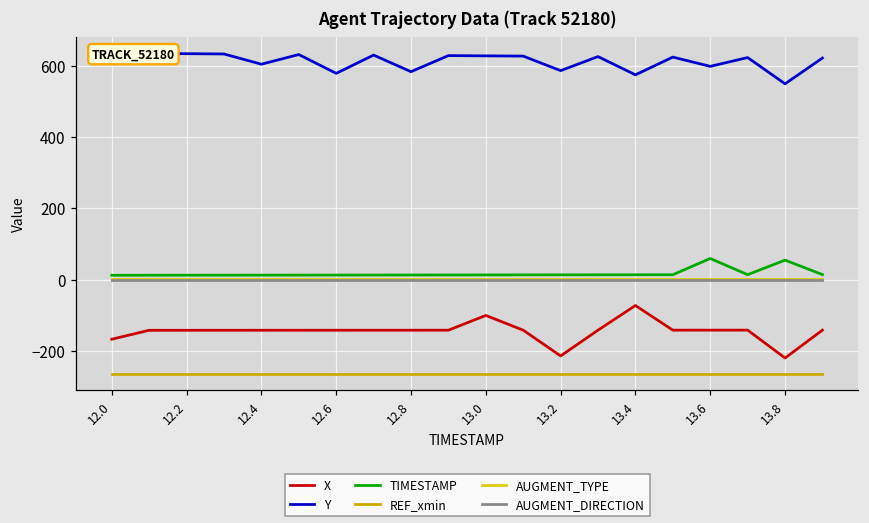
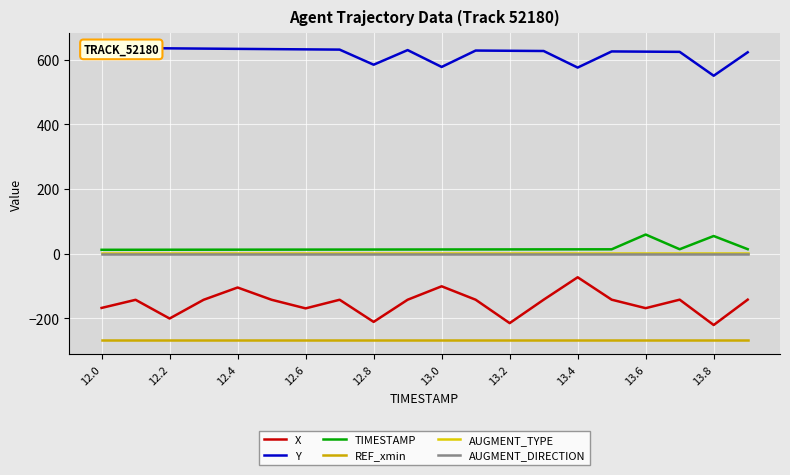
X, 12.2: -140 -> -200
X, 12.4: -140 -> -100
Y, 12.4: 610 -> 630
X, 12.6: -140 -> -170
Y, 12.6: 580 -> 630
X, 12.8: -140 -> -210
Y, 13.0: 630 -> 580
Y, 13.2: 590 -> 630
X, 13.6: -140 -> -170
Y, 13.6: 600 -> 620
